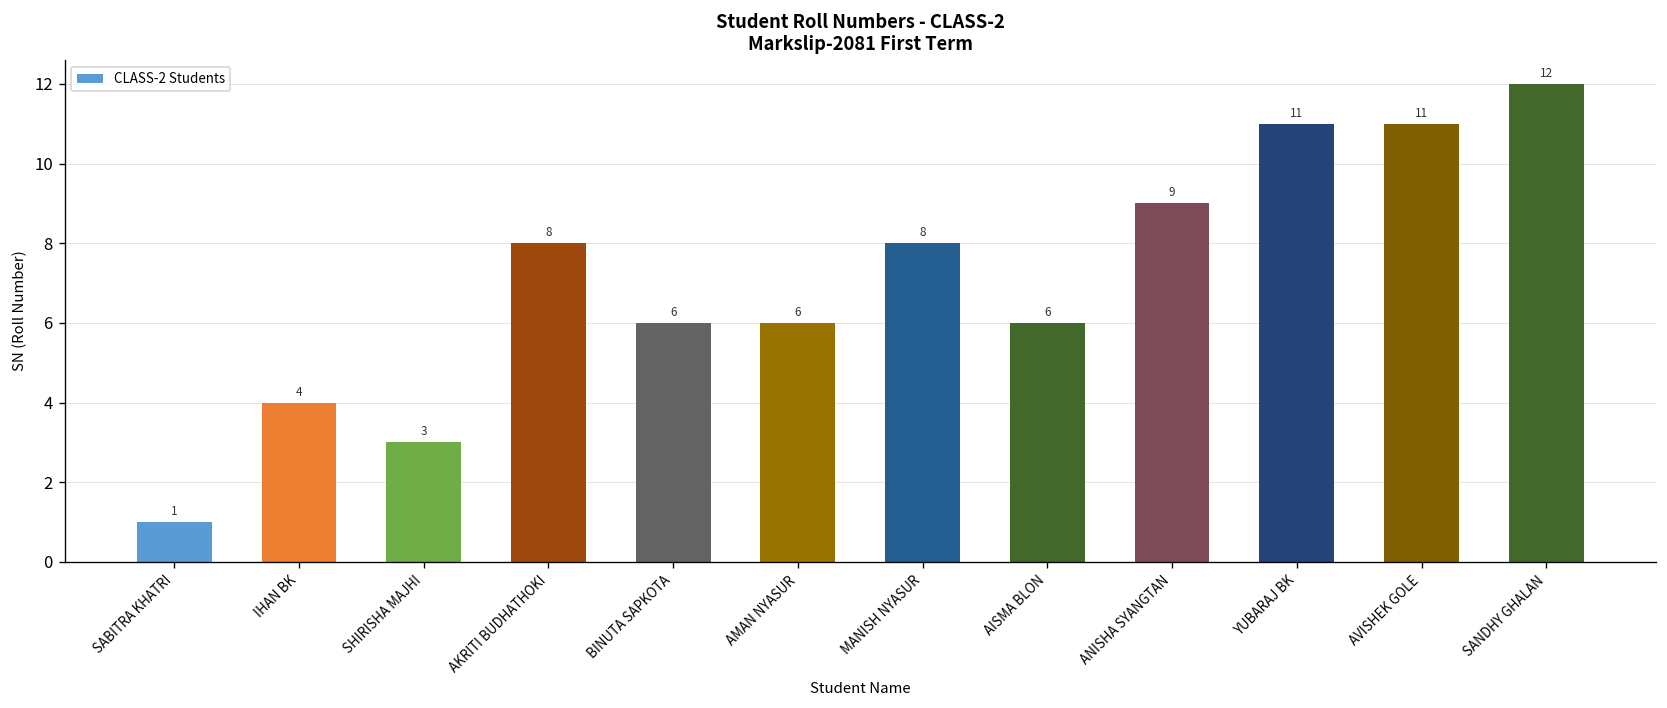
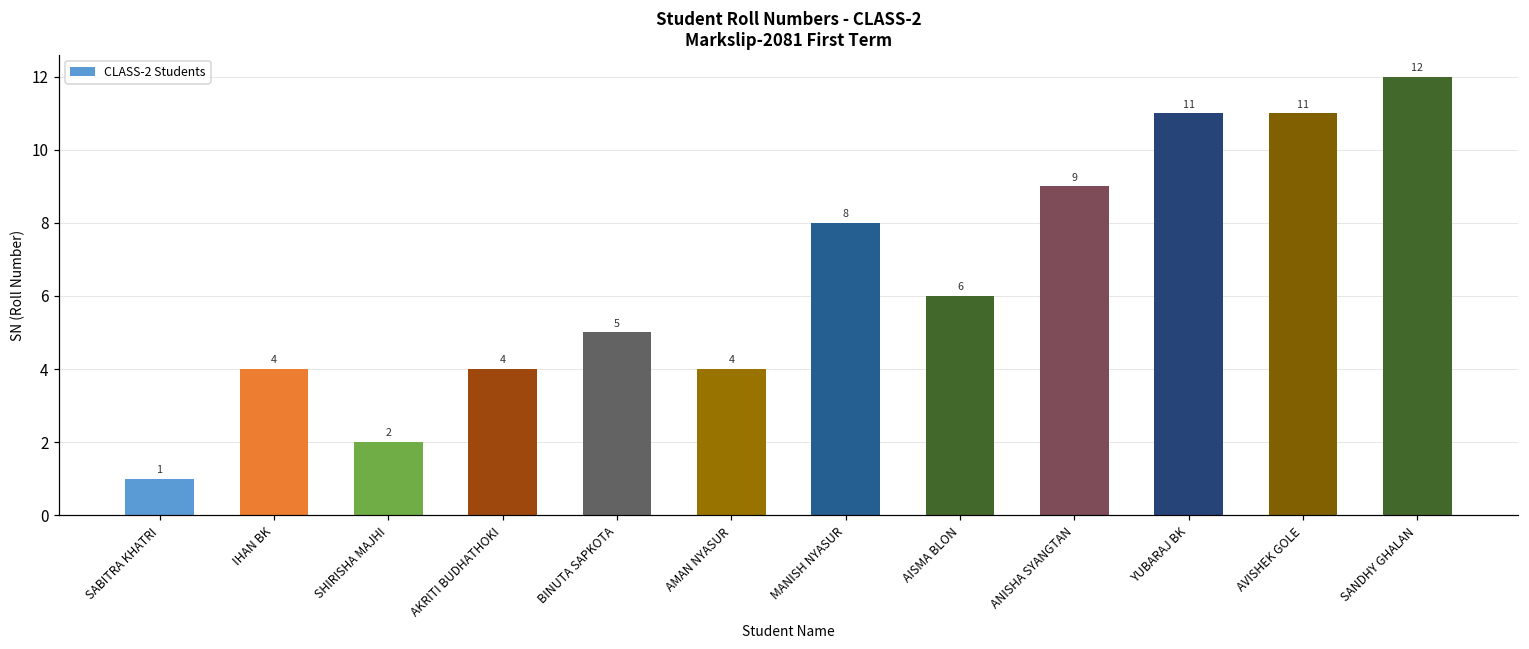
SHIRISHA MAJHI: 3 -> 2
AKRITI BUDHATHOKI: 8 -> 4
BINUTA SAPKOTA: 6 -> 5
AMAN NYASUR: 6 -> 4
